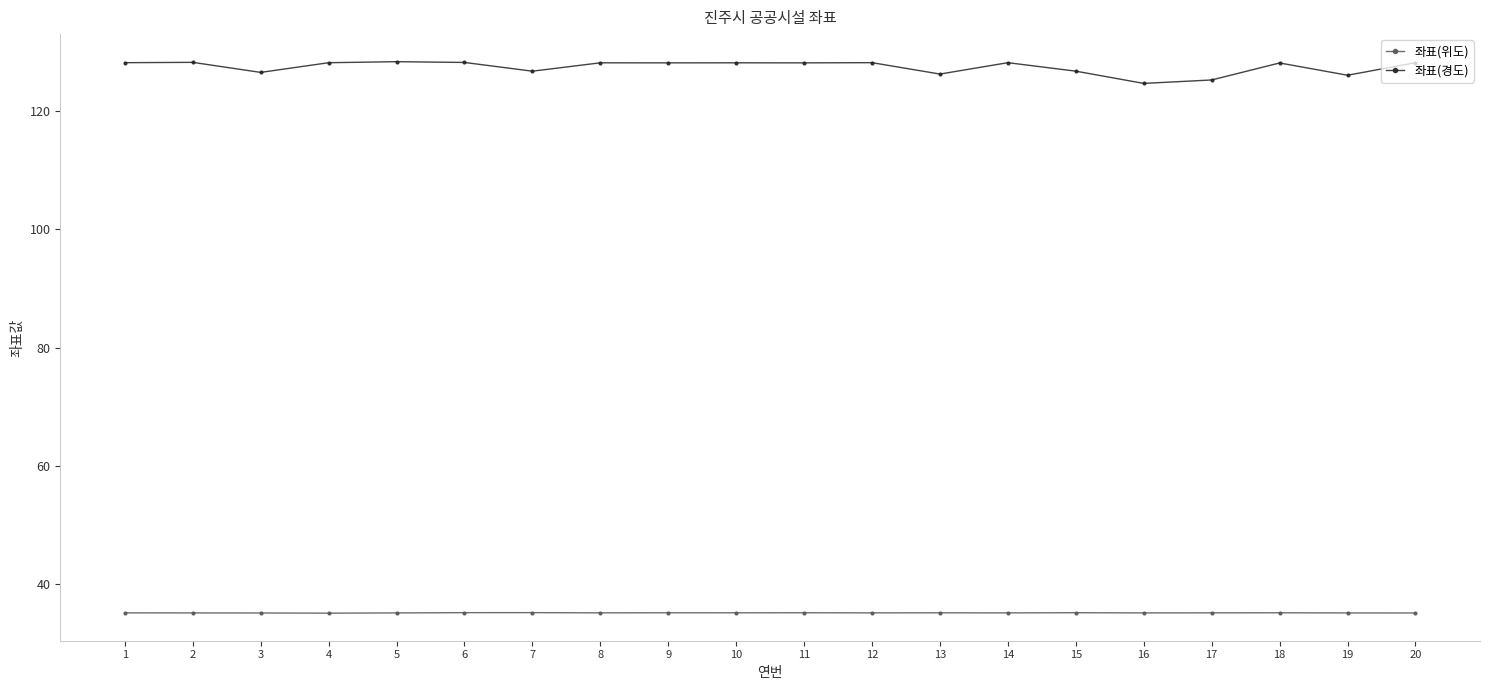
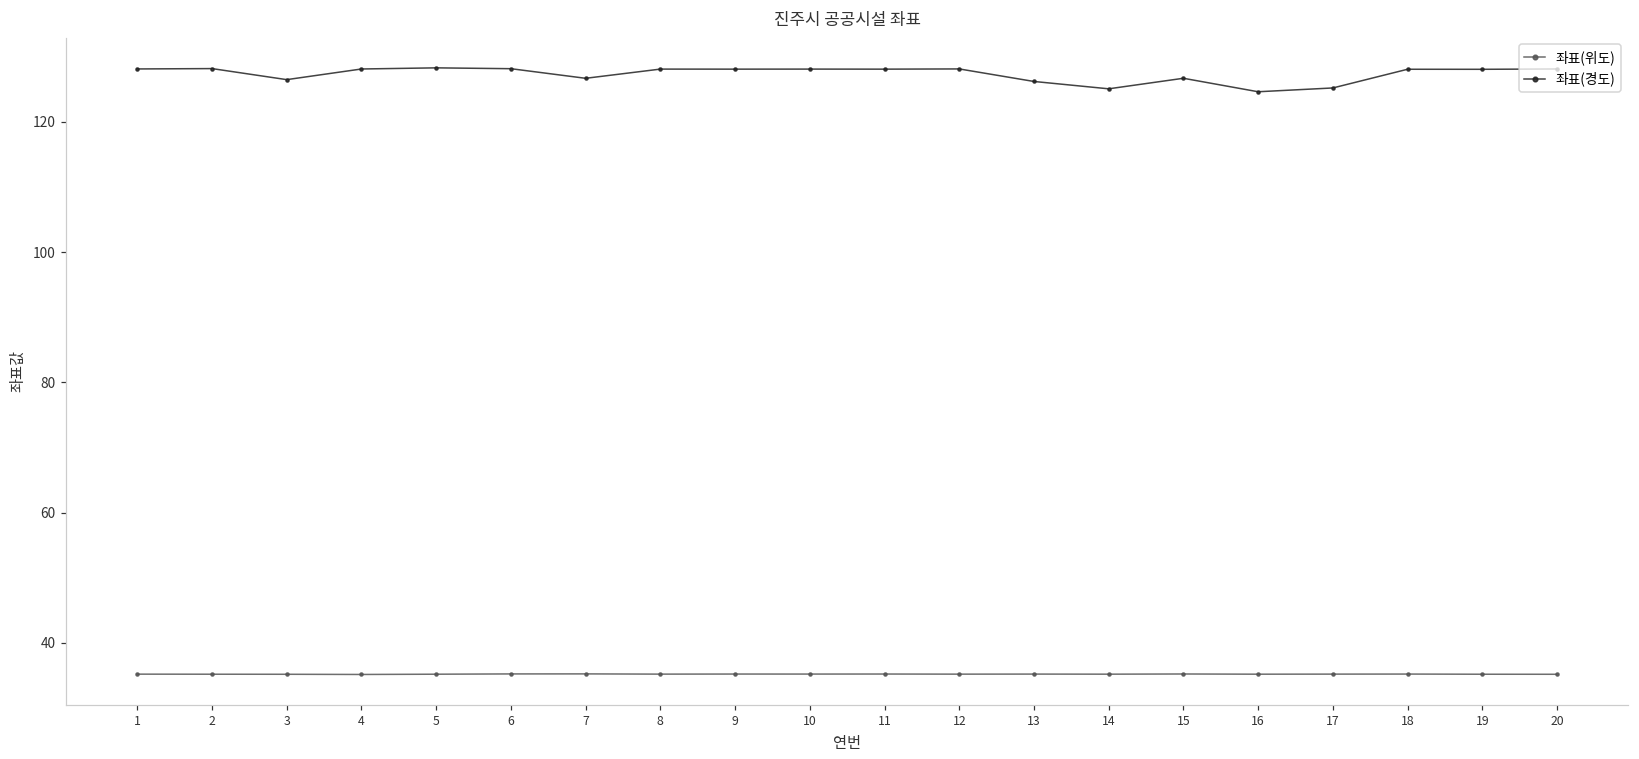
좌표(경도), 14: 128 -> 125
좌표(경도), 19: 126 -> 128
